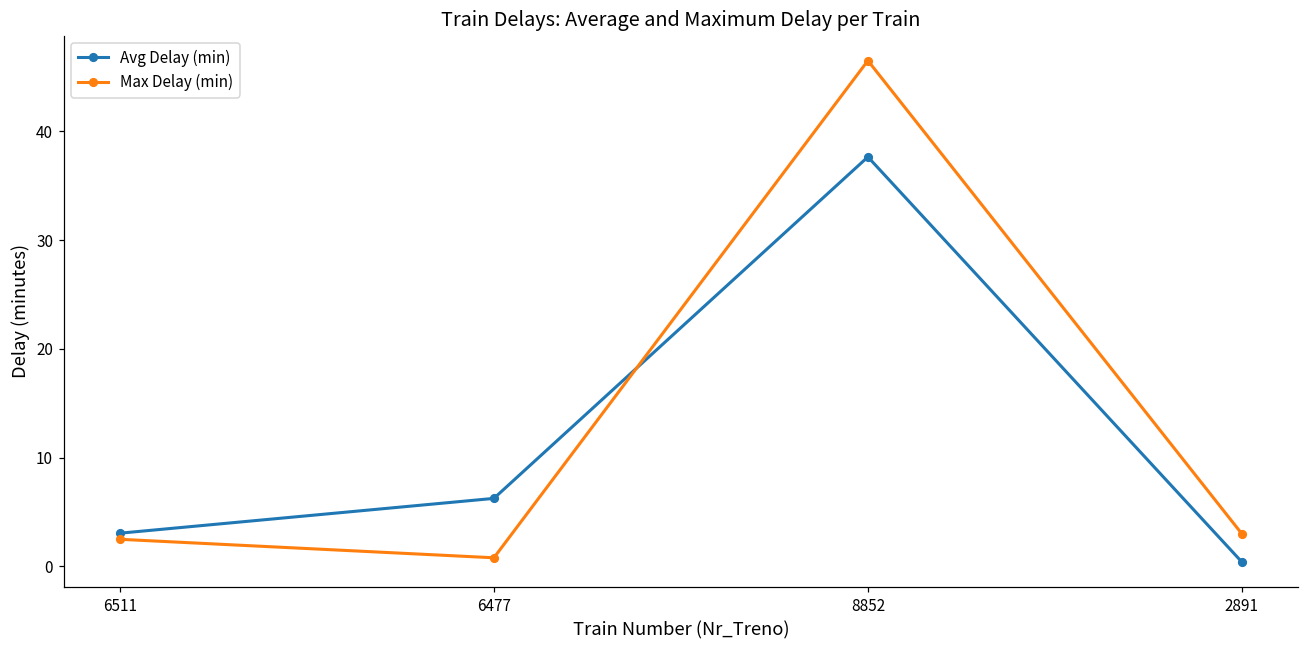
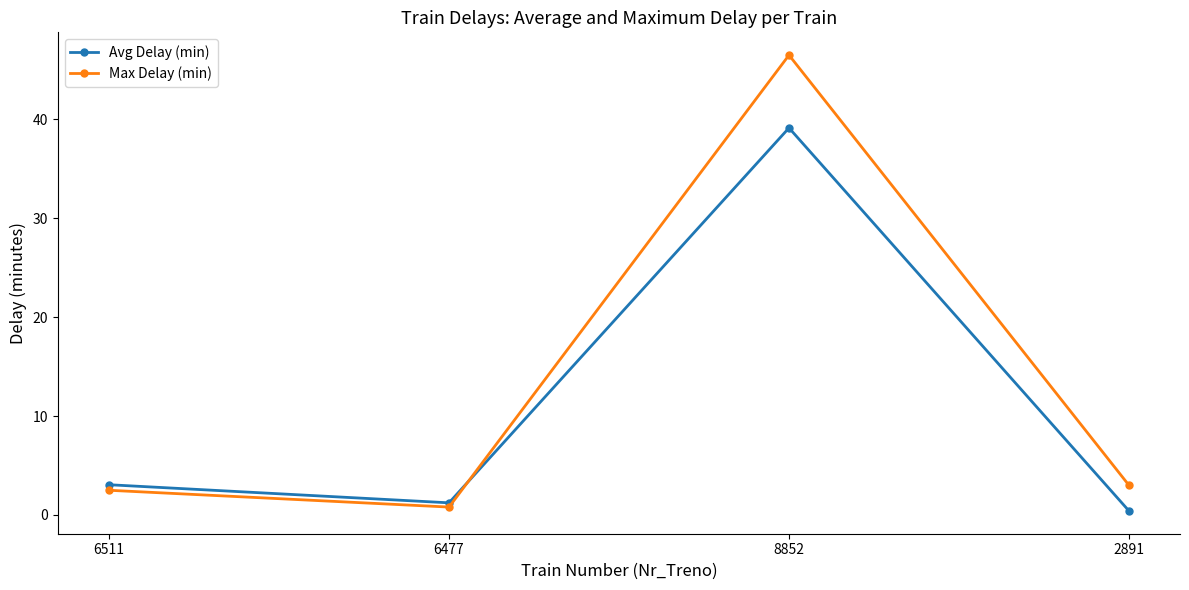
Avg Delay (min), 6477: 6 -> 1
Avg Delay (min), 8852: 38 -> 39
